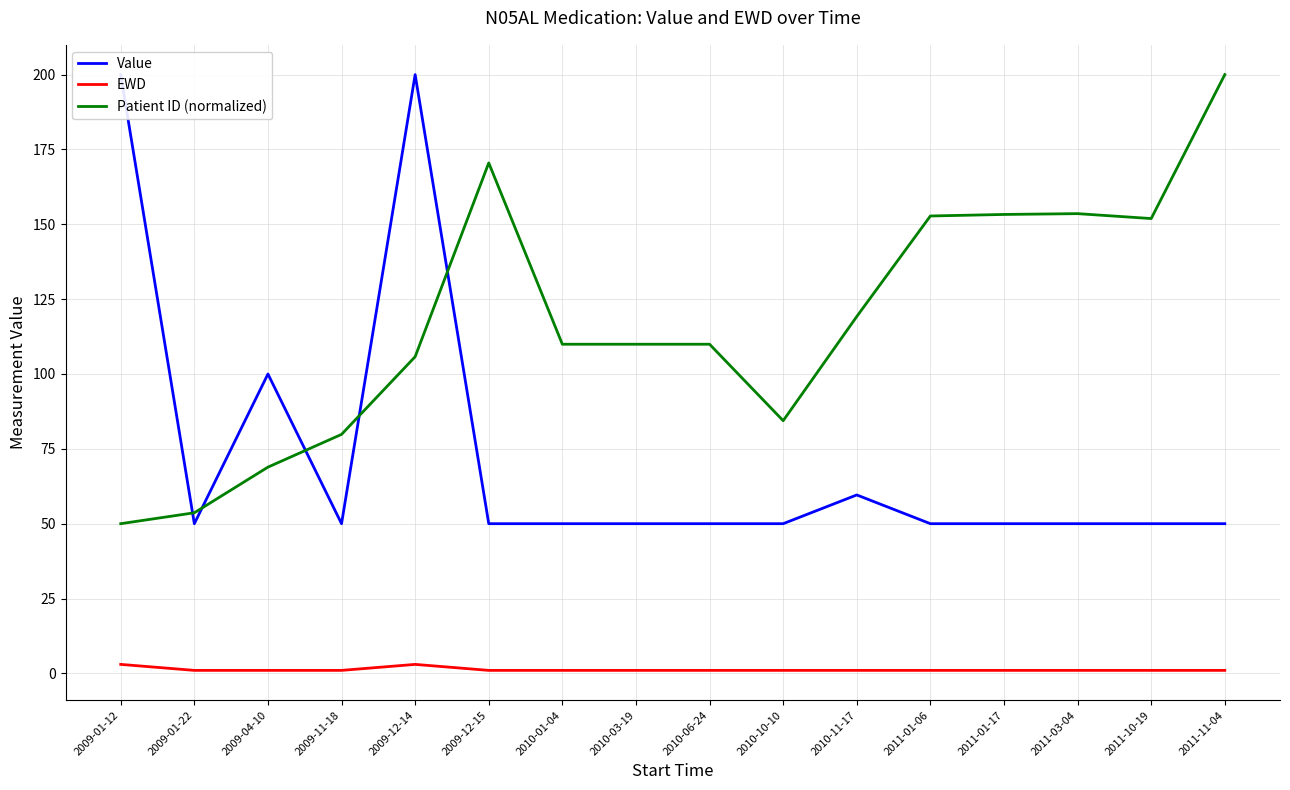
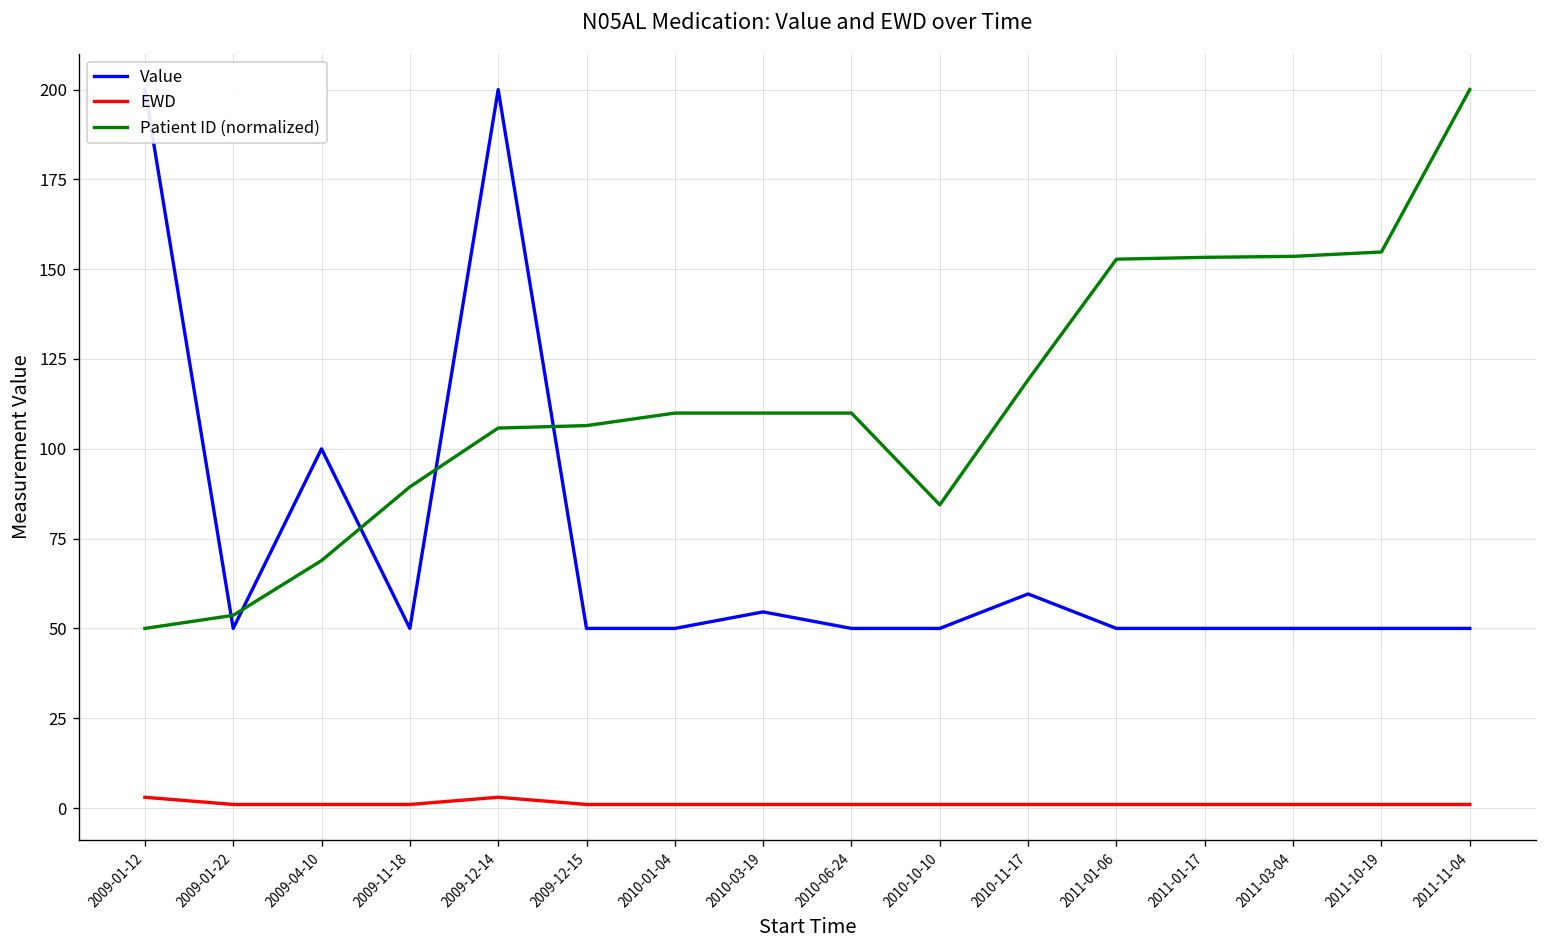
Patient ID (normalized), 2009-11-18: 80 -> 89
Patient ID (normalized), 2009-12-15: 171 -> 106
Value, 2010-03-19: 50 -> 55
Patient ID (normalized), 2011-10-19: 152 -> 155
